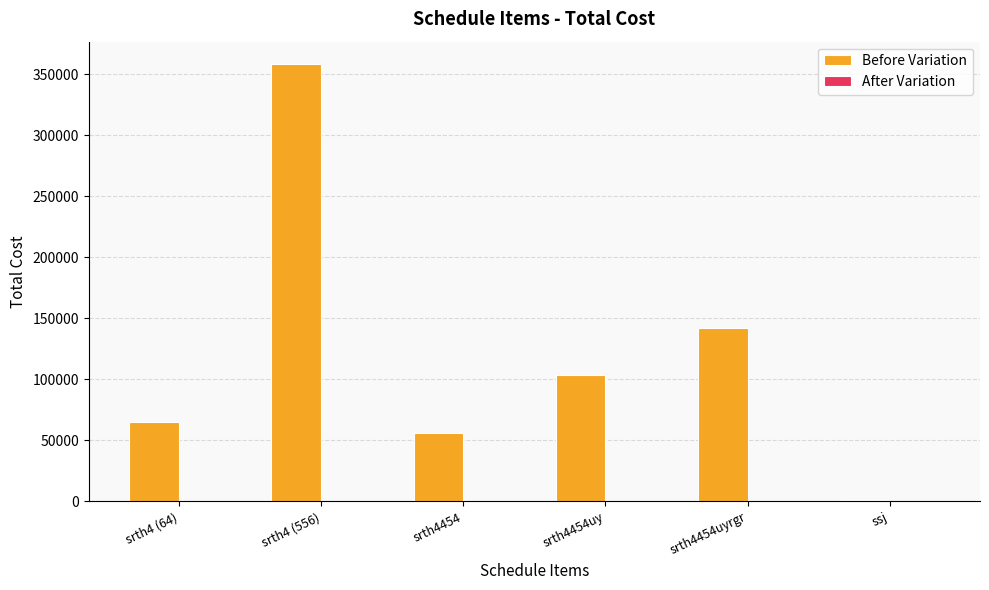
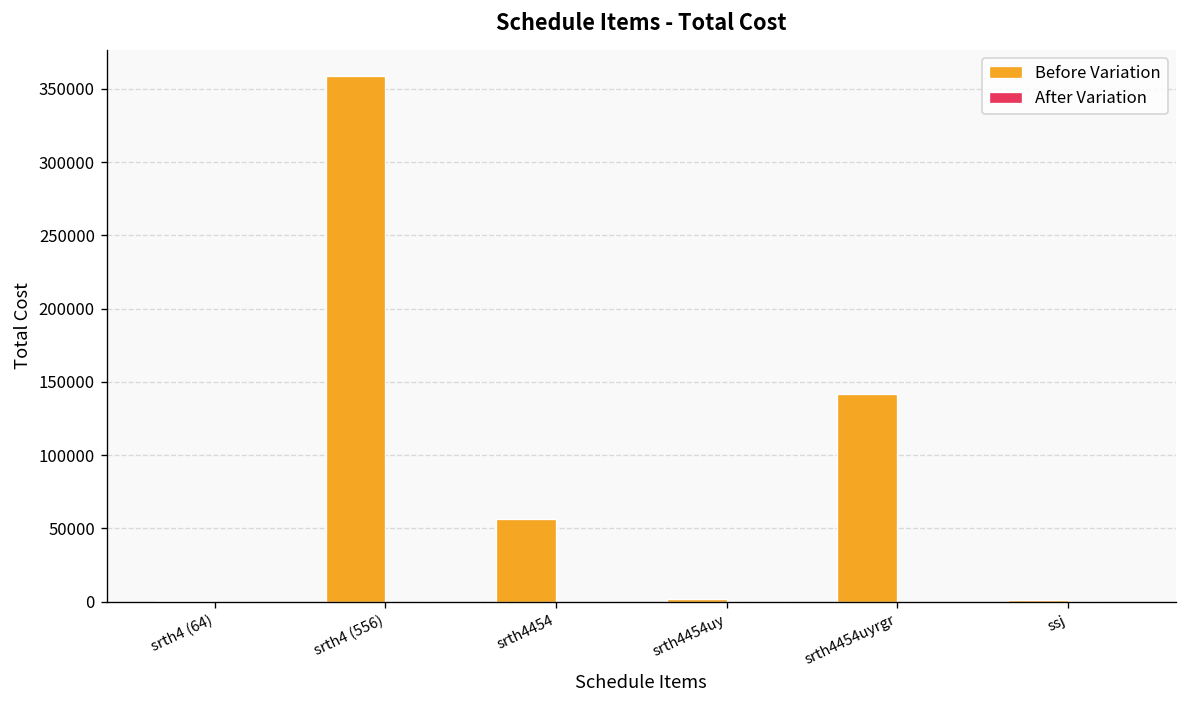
Before Variation, srth4 (64): 65000 -> 0
Before Variation, srth4454uy: 103000 -> 2000
